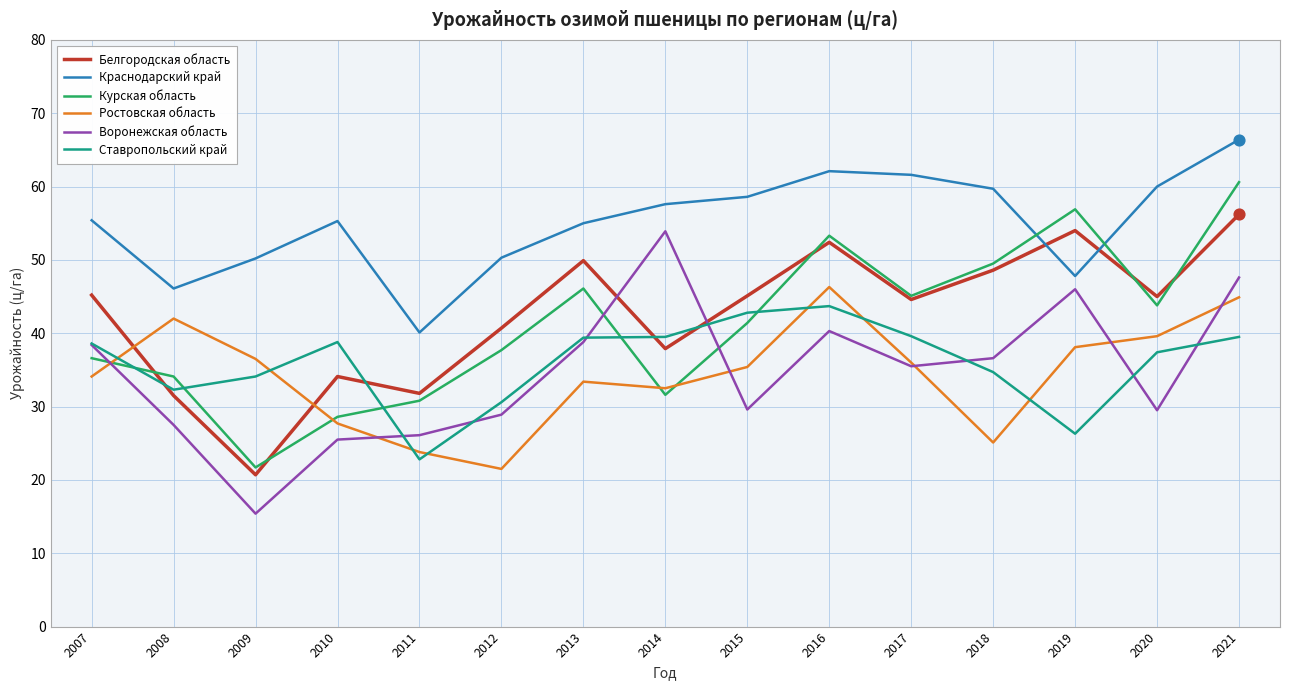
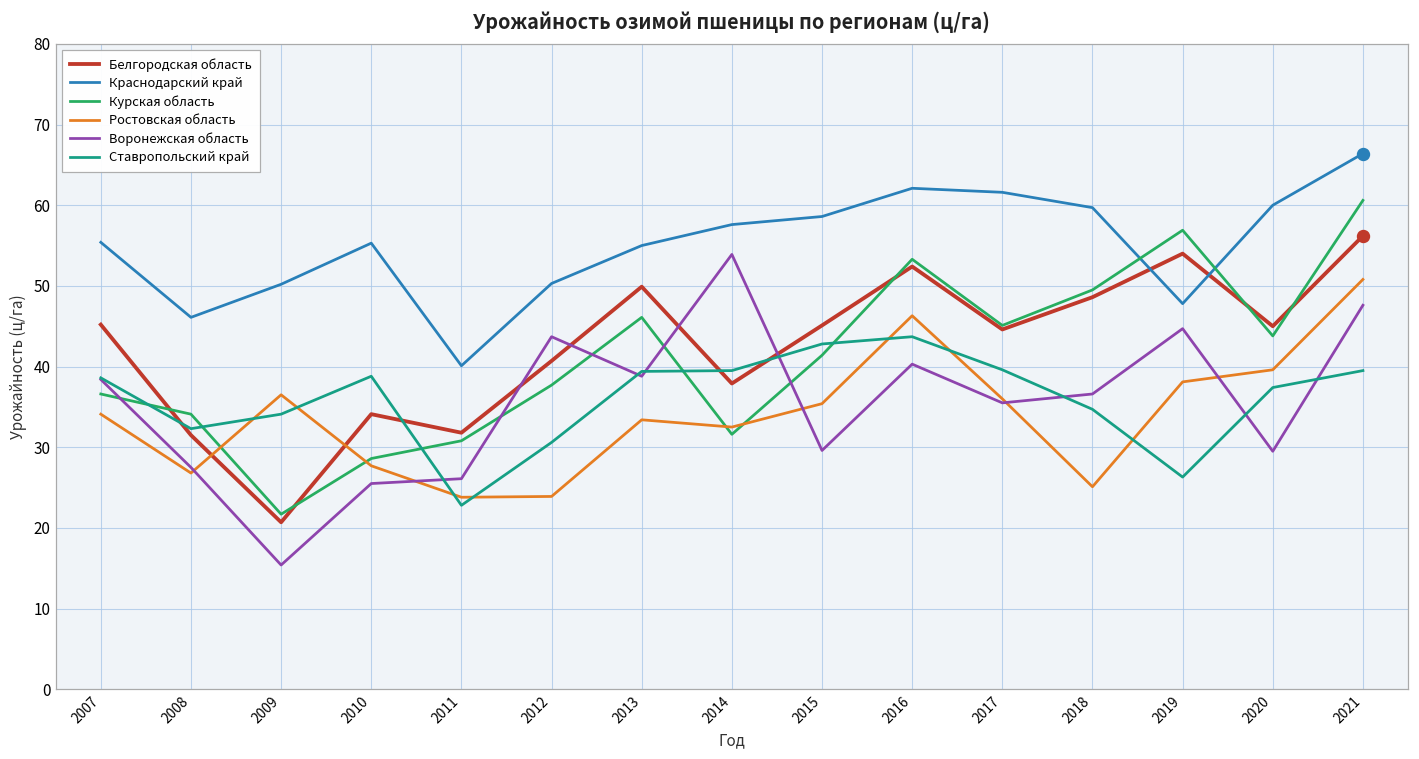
Ростовская область, 2008: 42 -> 27
Ростовская область, 2012: 22 -> 24
Воронежская область, 2012: 29 -> 44
Воронежская область, 2019: 46 -> 45
Ростовская область, 2021: 45 -> 51
